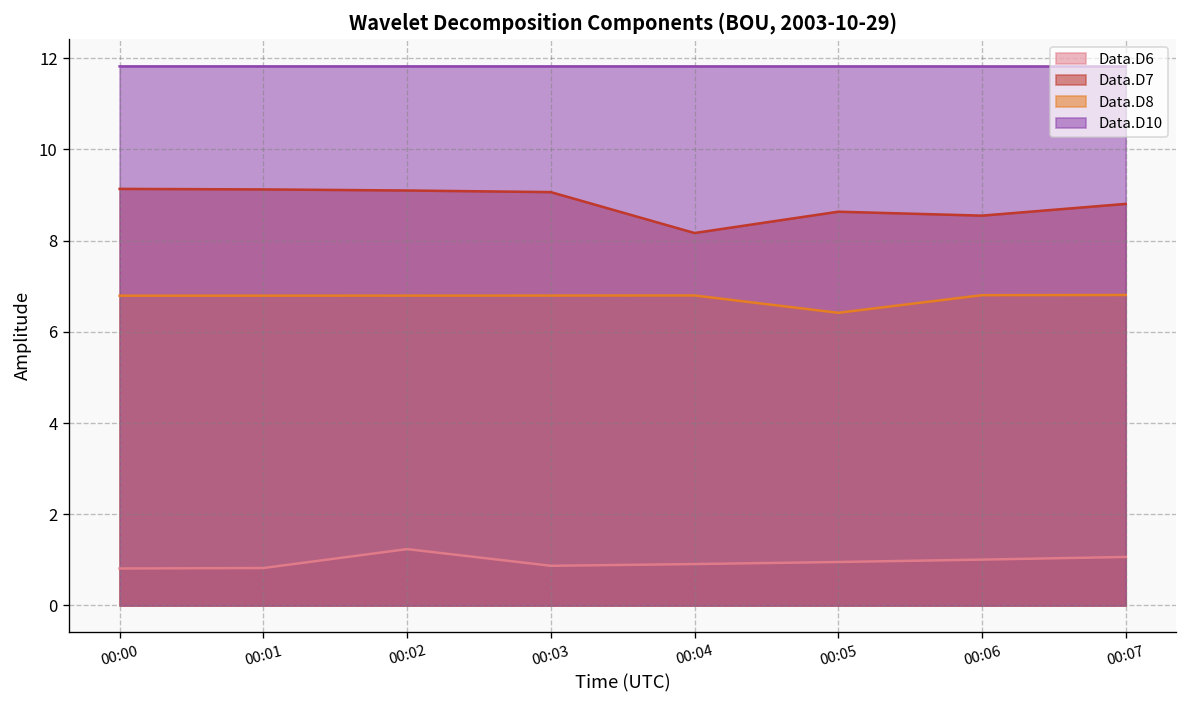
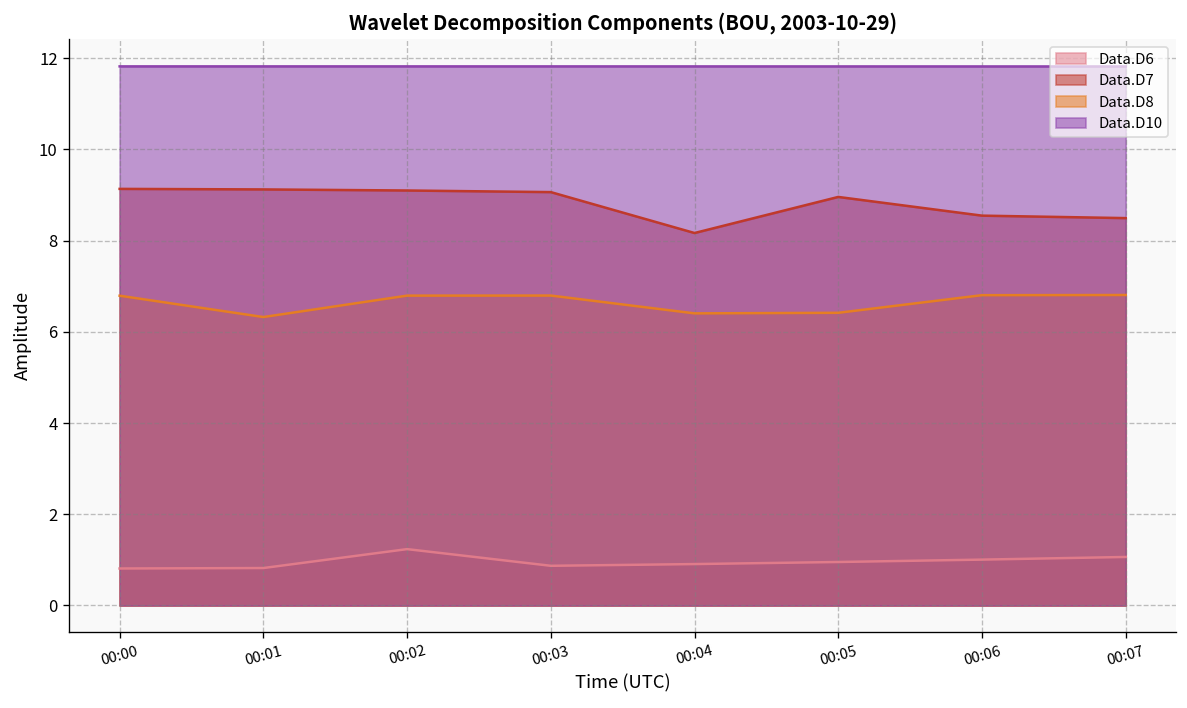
Data.D8, 00:01: 6.8 -> 6.3
Data.D8, 00:04: 6.8 -> 6.4
Data.D7, 00:05: 8.6 -> 9.0
Data.D7, 00:07: 8.8 -> 8.5
